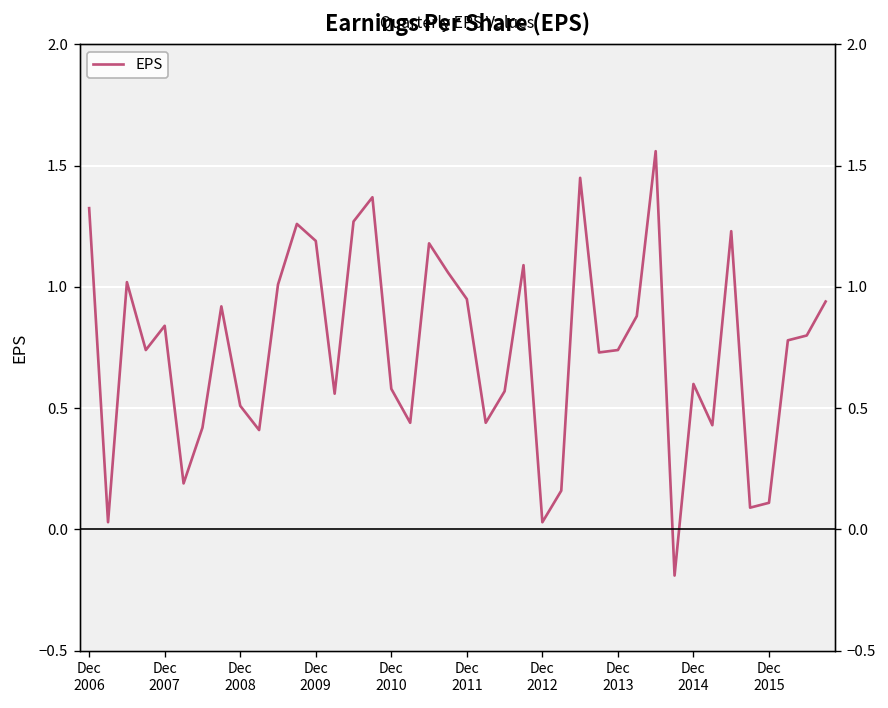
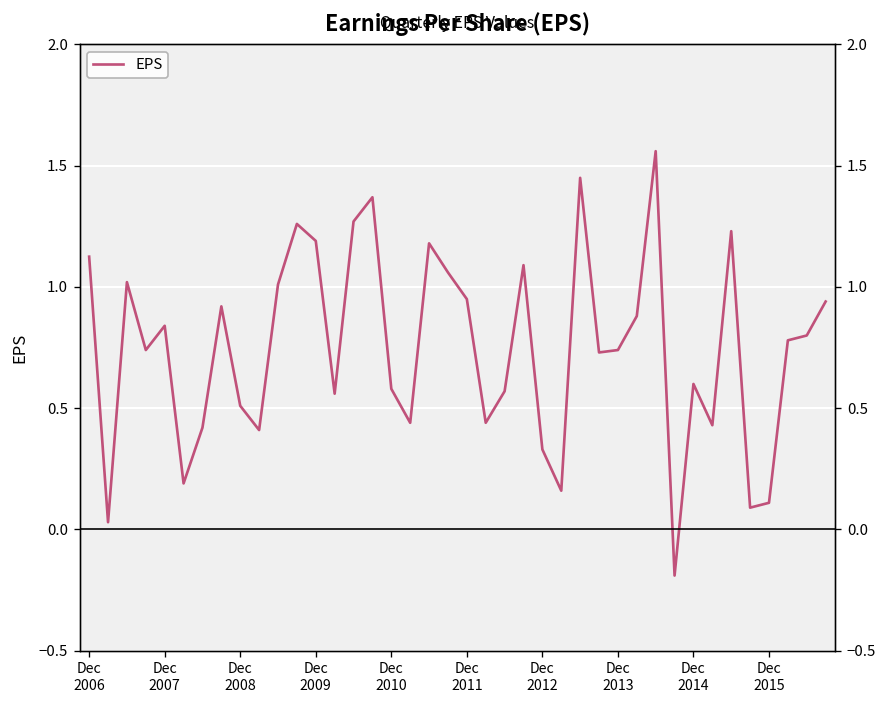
Dec 2006: 1.33 -> 1.13
Dec 2012: 0.03 -> 0.33
